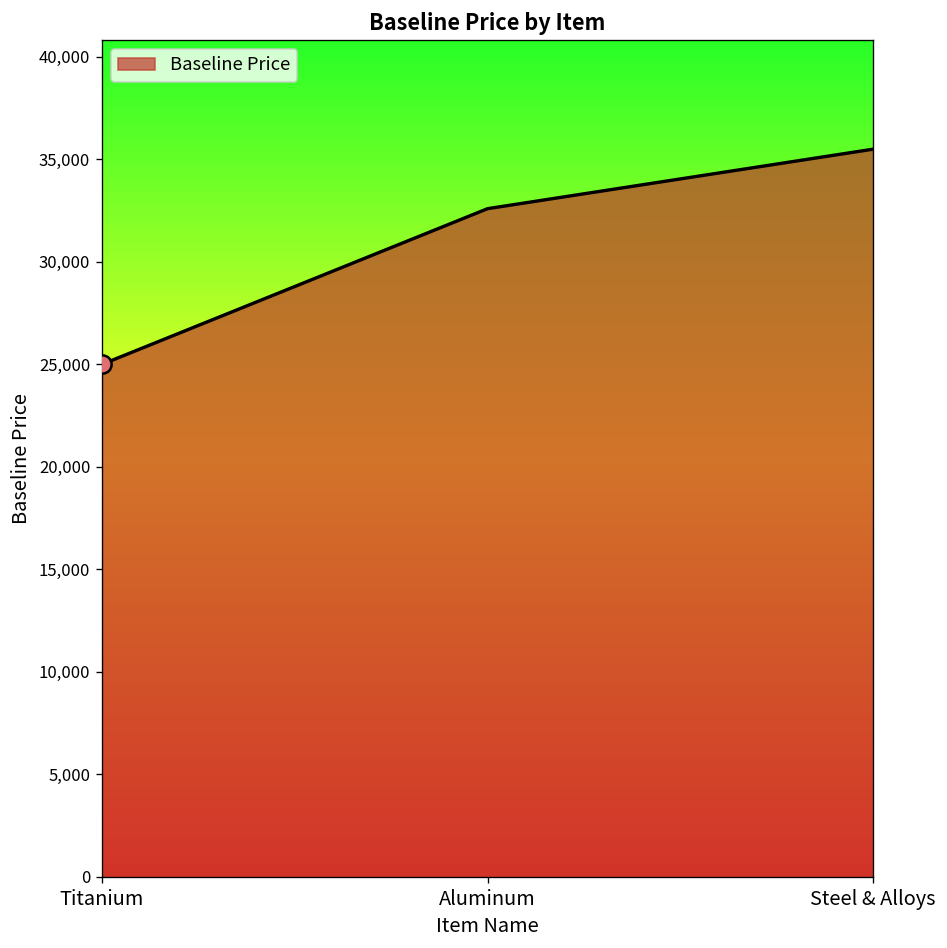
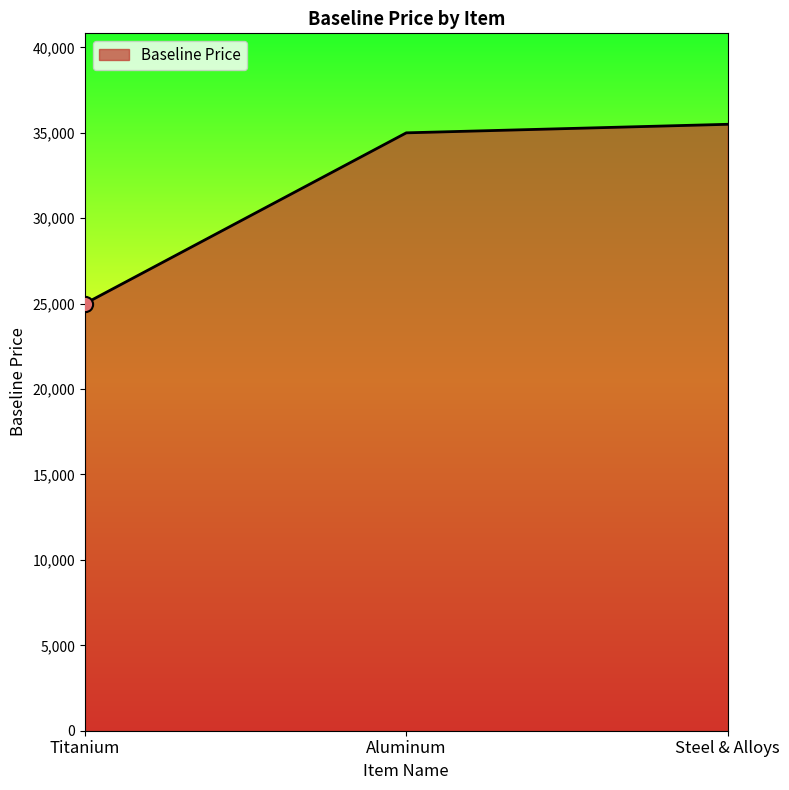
Baseline Price, Aluminum: 32,600 -> 35,000
